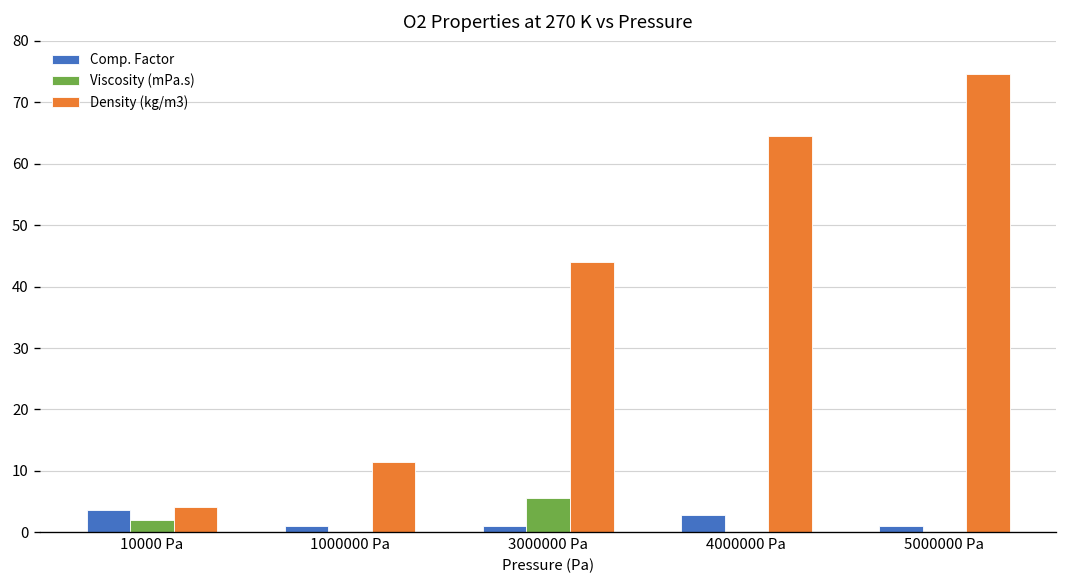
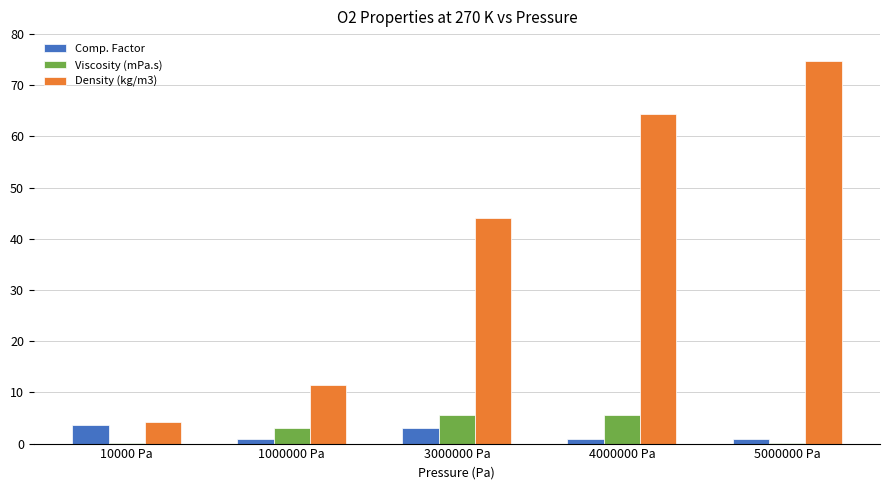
Viscosity (mPa.s), 10000 Pa: 2 -> 0
Viscosity (mPa.s), 1000000 Pa: 0 -> 3
Comp. Factor, 3000000 Pa: 1 -> 3
Comp. Factor, 4000000 Pa: 3 -> 1
Viscosity (mPa.s), 4000000 Pa: 0 -> 6
